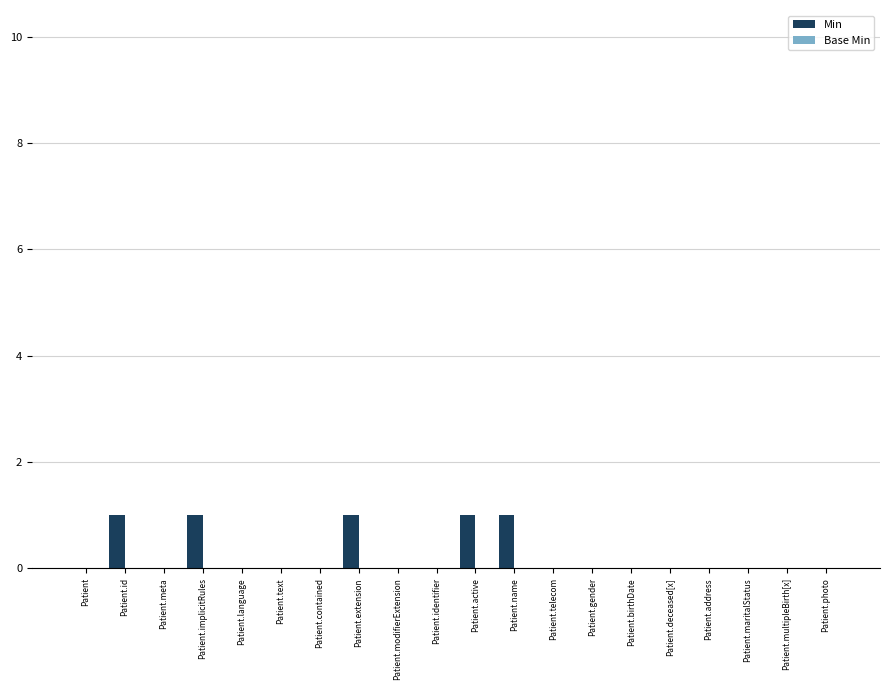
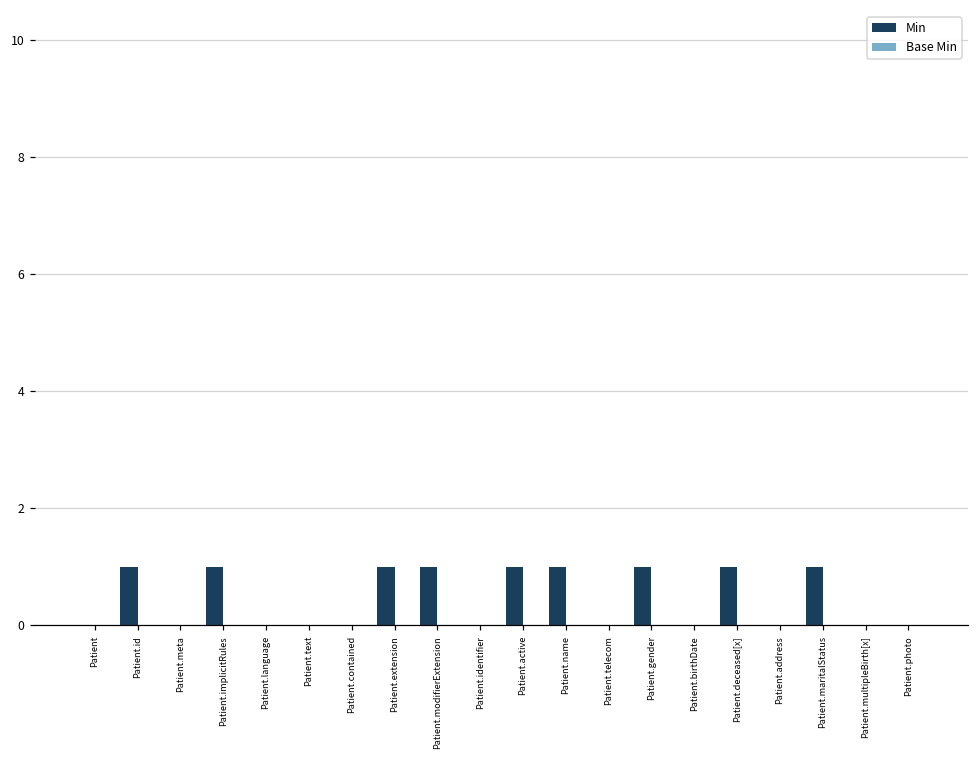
Min, Patient.modifierExtension: 0 -> 1
Min, Patient.gender: 0 -> 1
Min, Patient.deceased[x]: 0 -> 1
Min, Patient.maritalStatus: 0 -> 1
